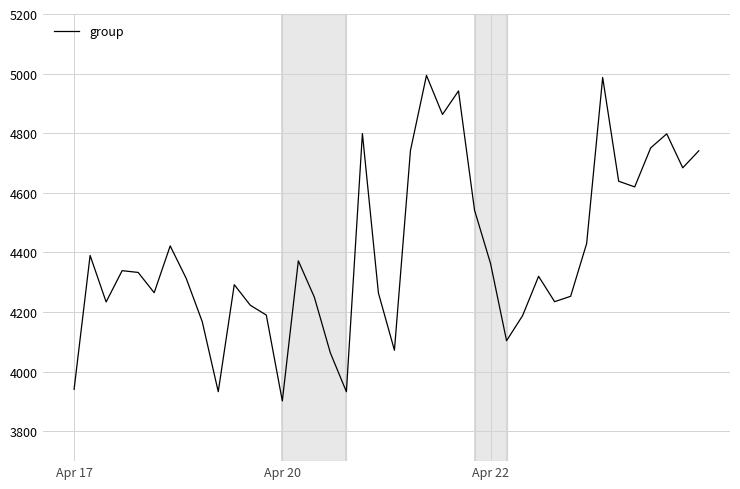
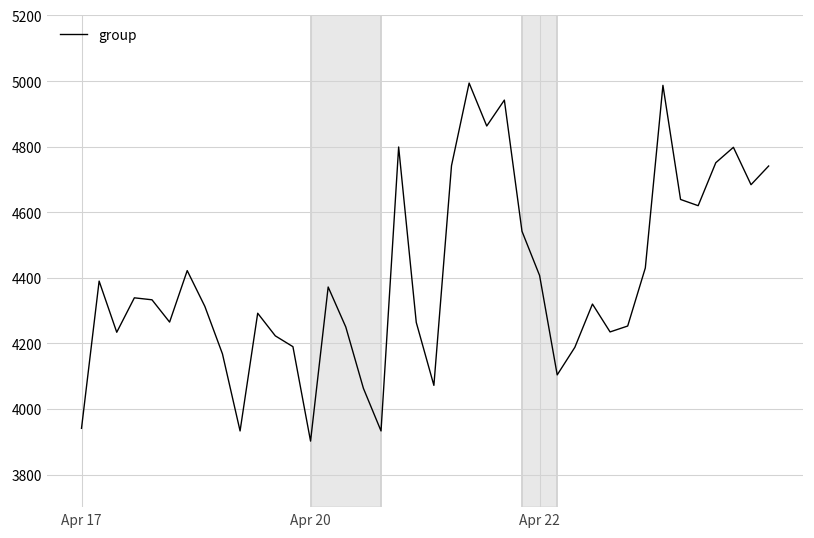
Apr 22: 4360 -> 4410
